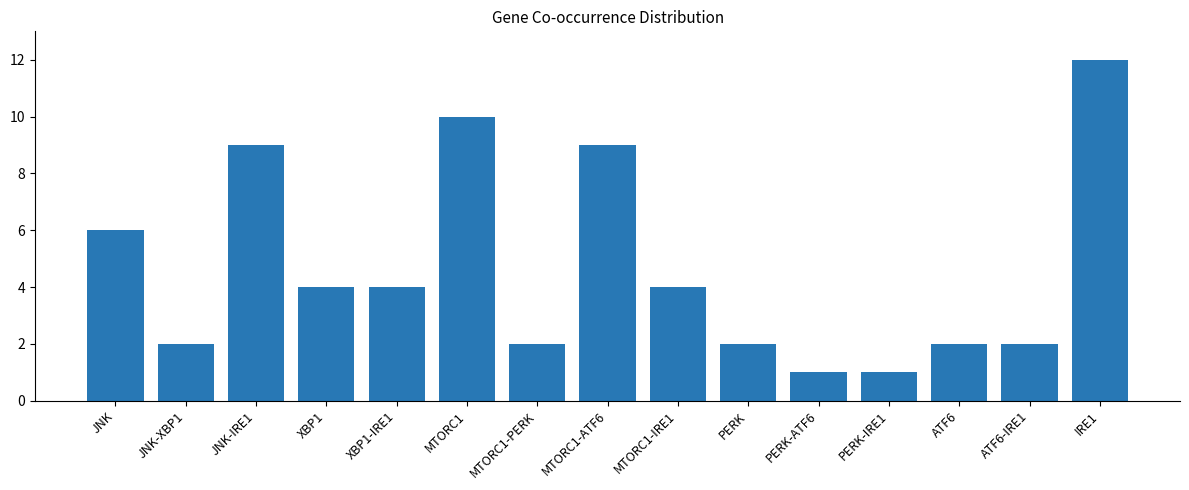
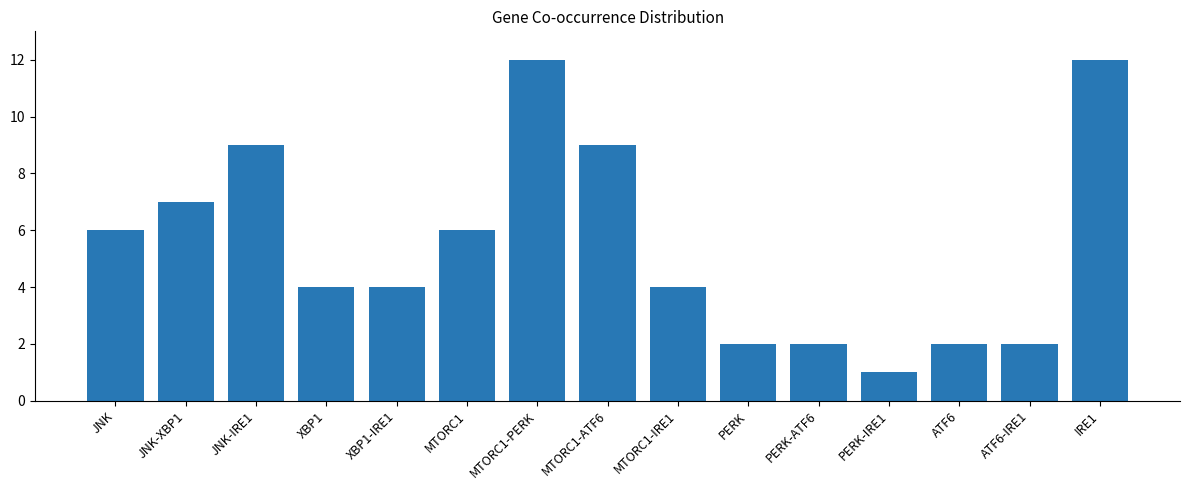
JNK-XBP1: 2 -> 7
MTORC1: 10 -> 6
MTORC1-PERK: 2 -> 12
PERK-ATF6: 1 -> 2
